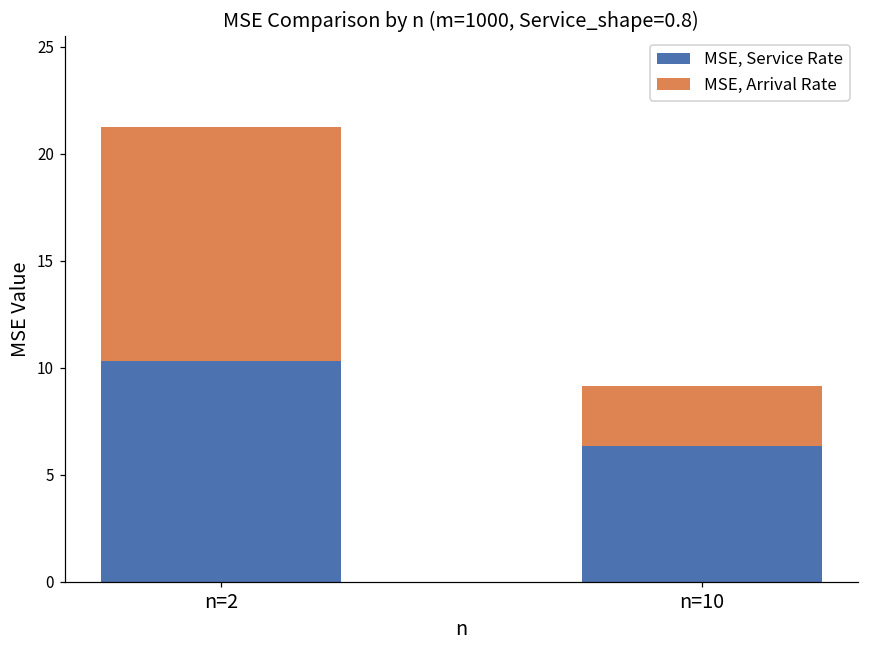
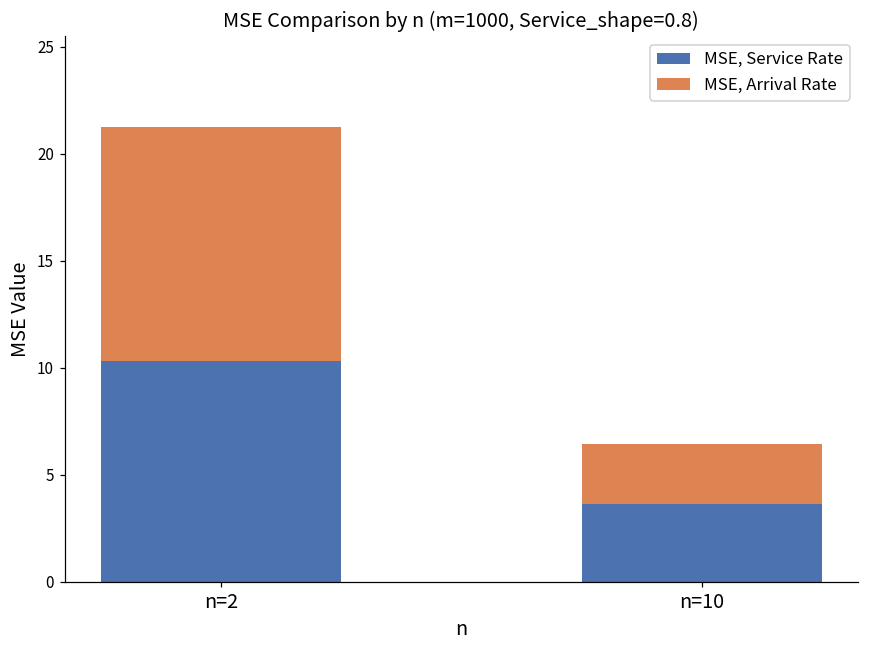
MSE, Service Rate, n=10: 6.4 -> 3.6
